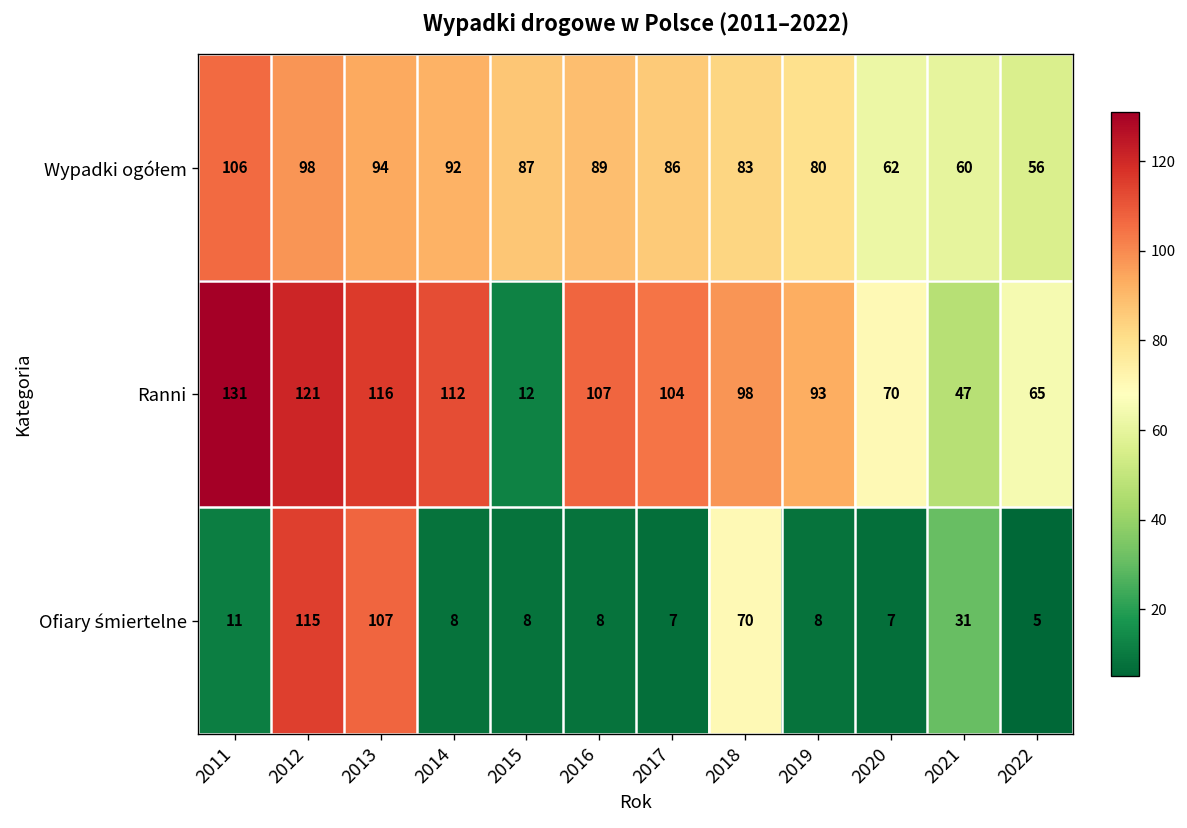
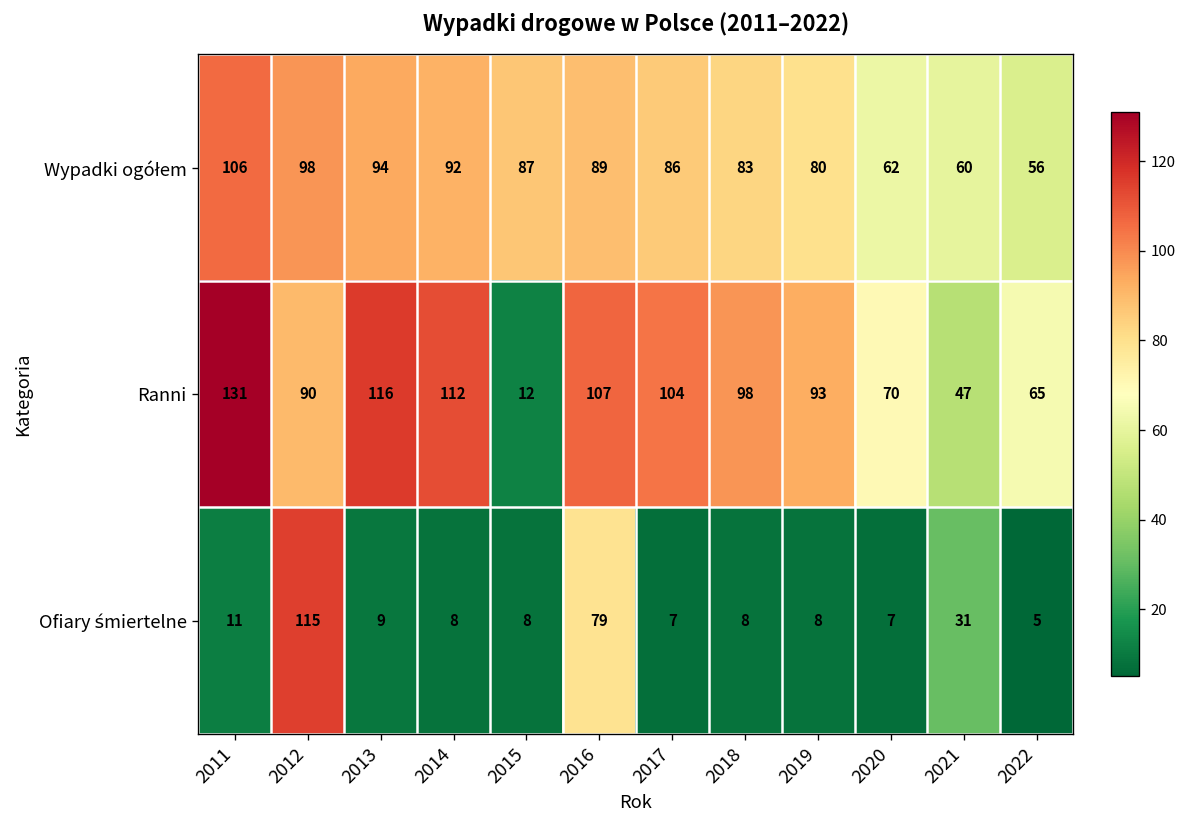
Ranni, 2012: 121 -> 90
Ofiary śmiertelne, 2013: 107 -> 9
Ofiary śmiertelne, 2016: 8 -> 79
Ofiary śmiertelne, 2018: 70 -> 8
